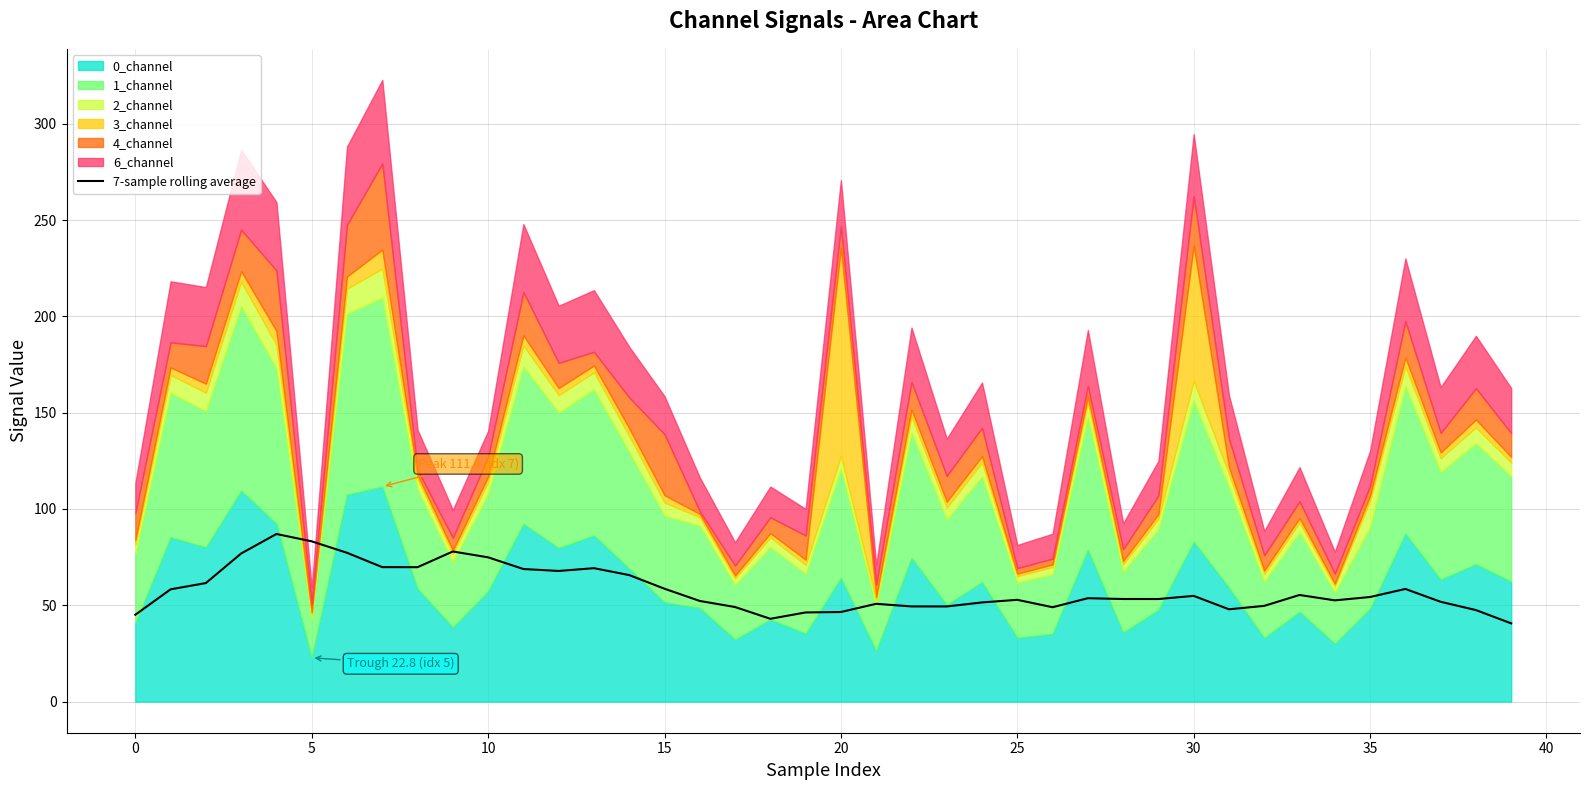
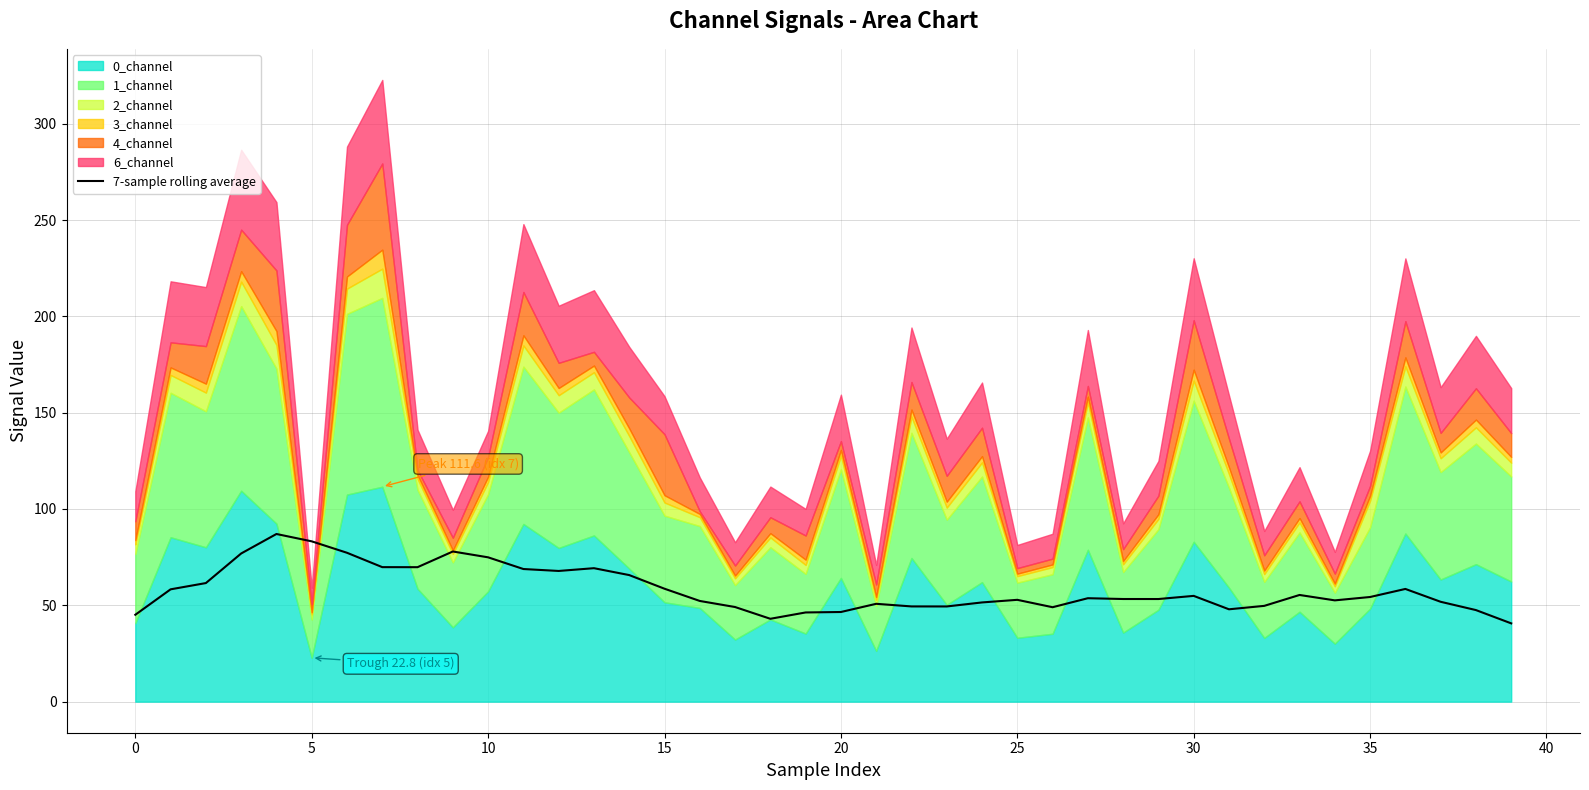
4_channel, 0: 14 -> 10
3_channel, 20: 108 -> 3
4_channel, 20: 11 -> 5
3_channel, 30: 70 -> 6
